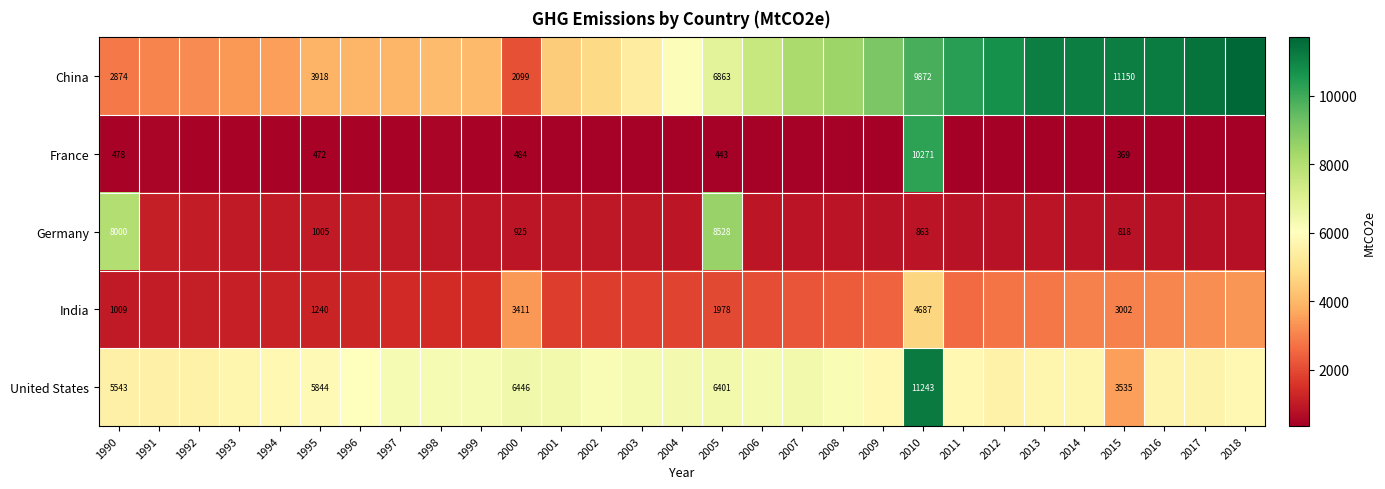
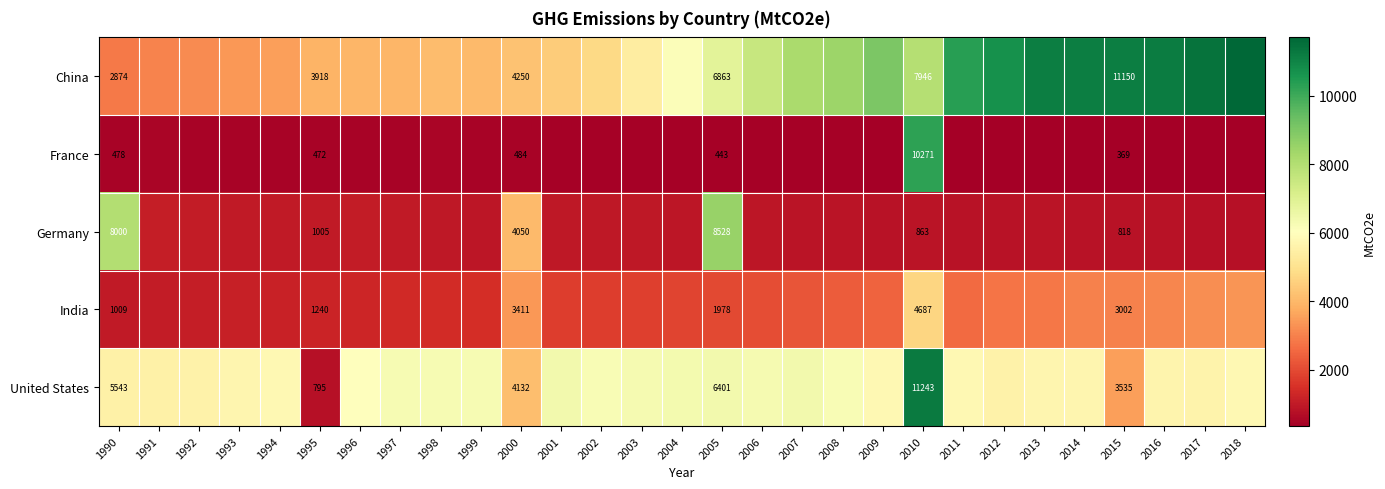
China, 2000: 2099 -> 4250
China, 2010: 9872 -> 7946
Germany, 2000: 925 -> 4050
United States, 1995: 5844 -> 795
United States, 2000: 6446 -> 4132
